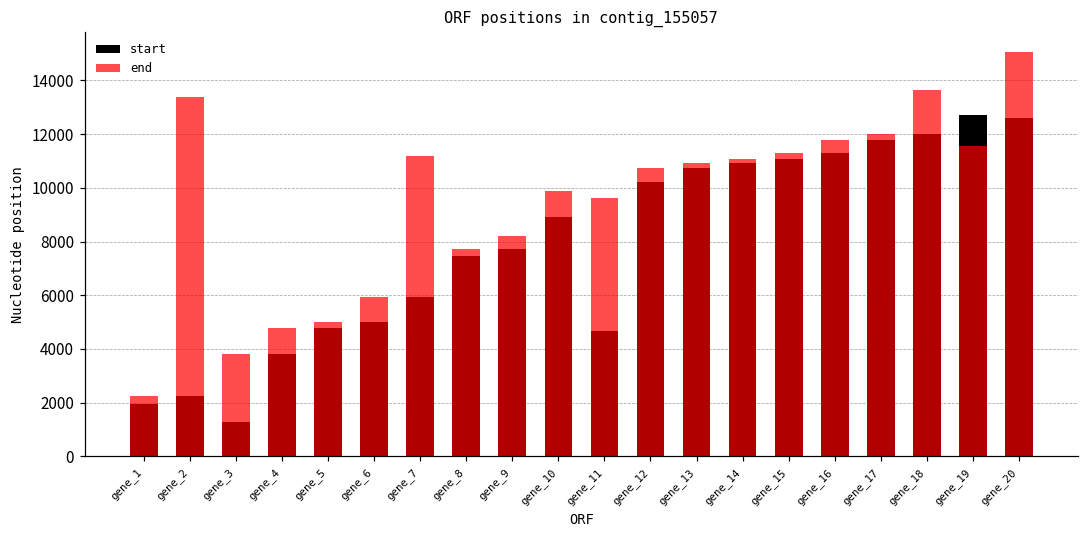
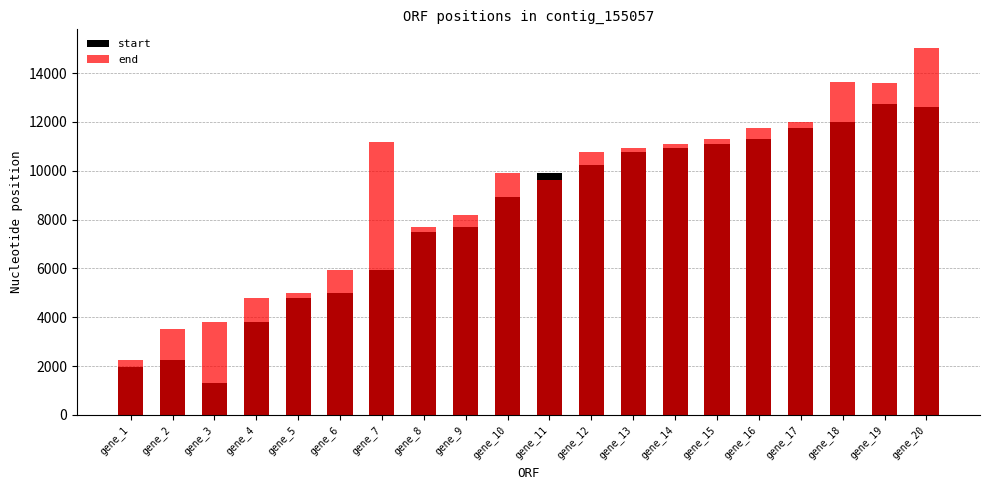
end, gene_2: 13400 -> 3500
start, gene_11: 4700 -> 9900
end, gene_19: 11600 -> 13600
